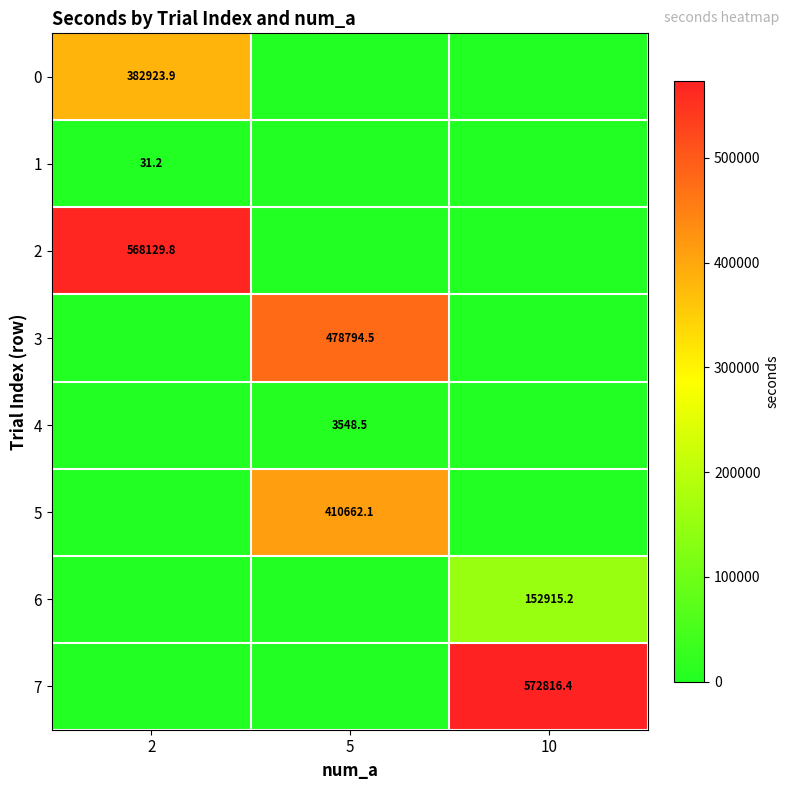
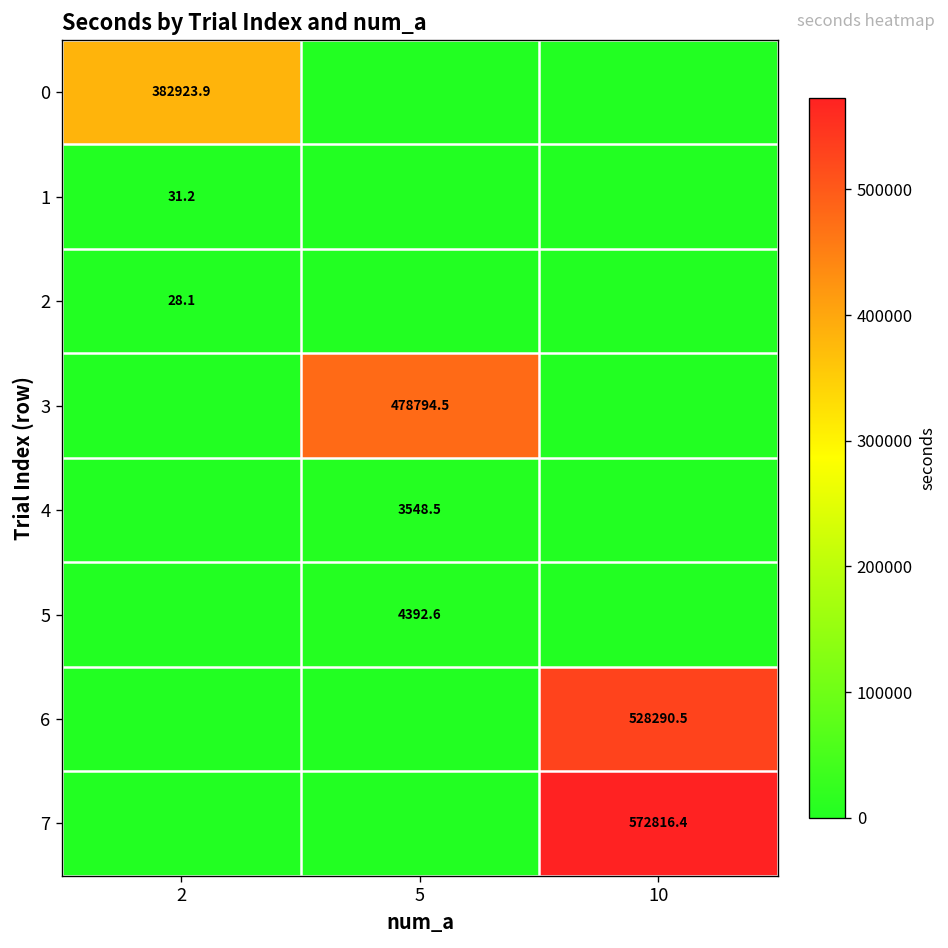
2, 2: 568129.8 -> 28.1
5, 5: 410662.1 -> 4392.6
6, 10: 152915.2 -> 528290.5
